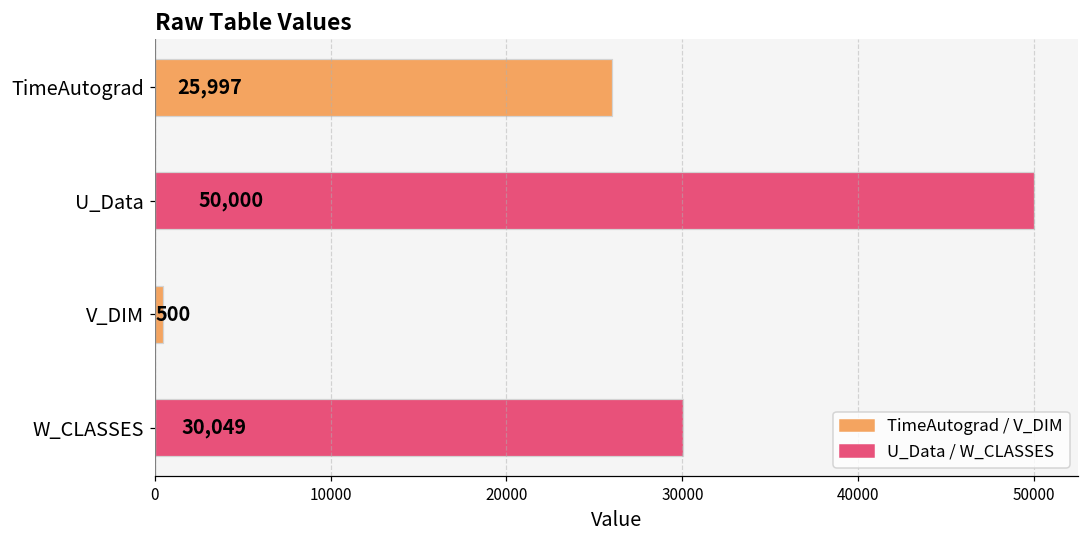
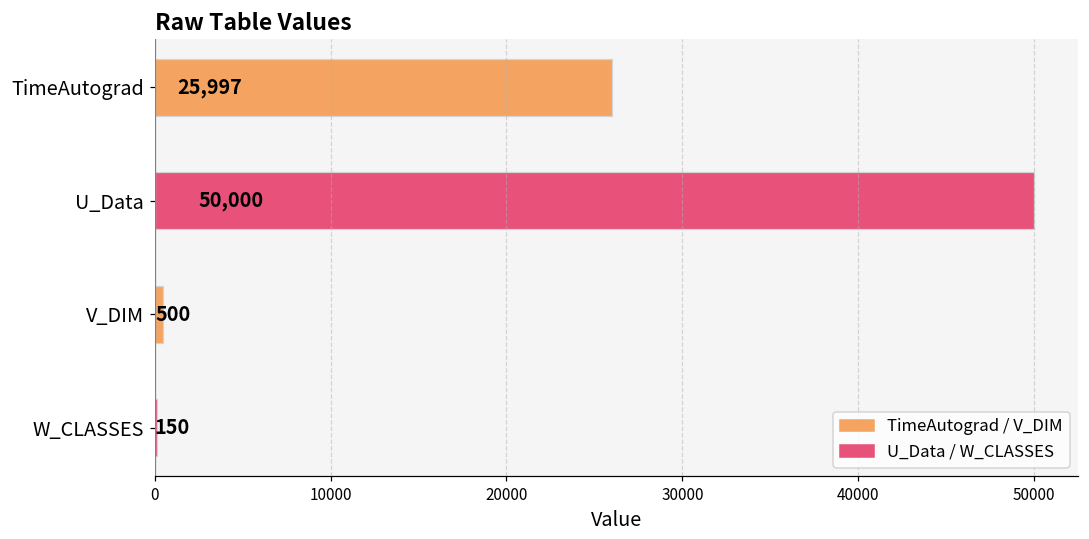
W_CLASSES: 30,049 -> 150
